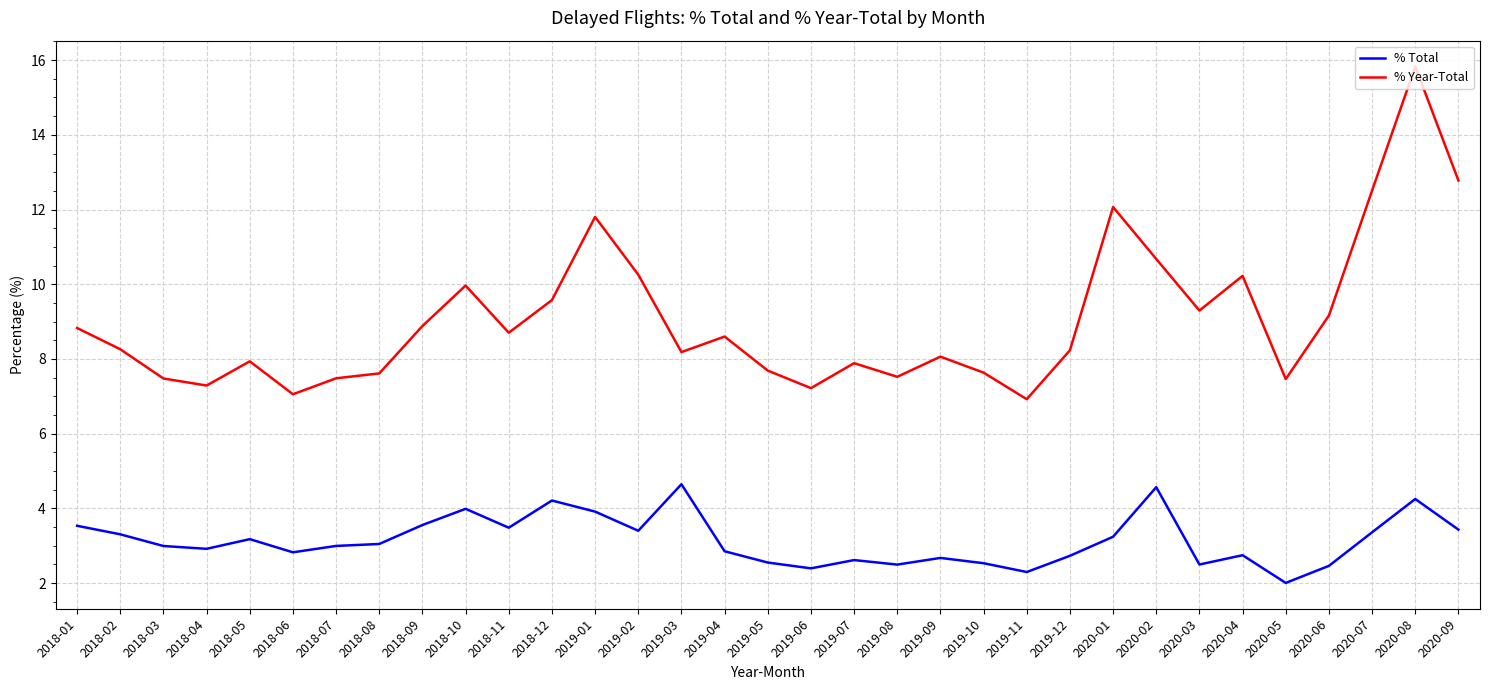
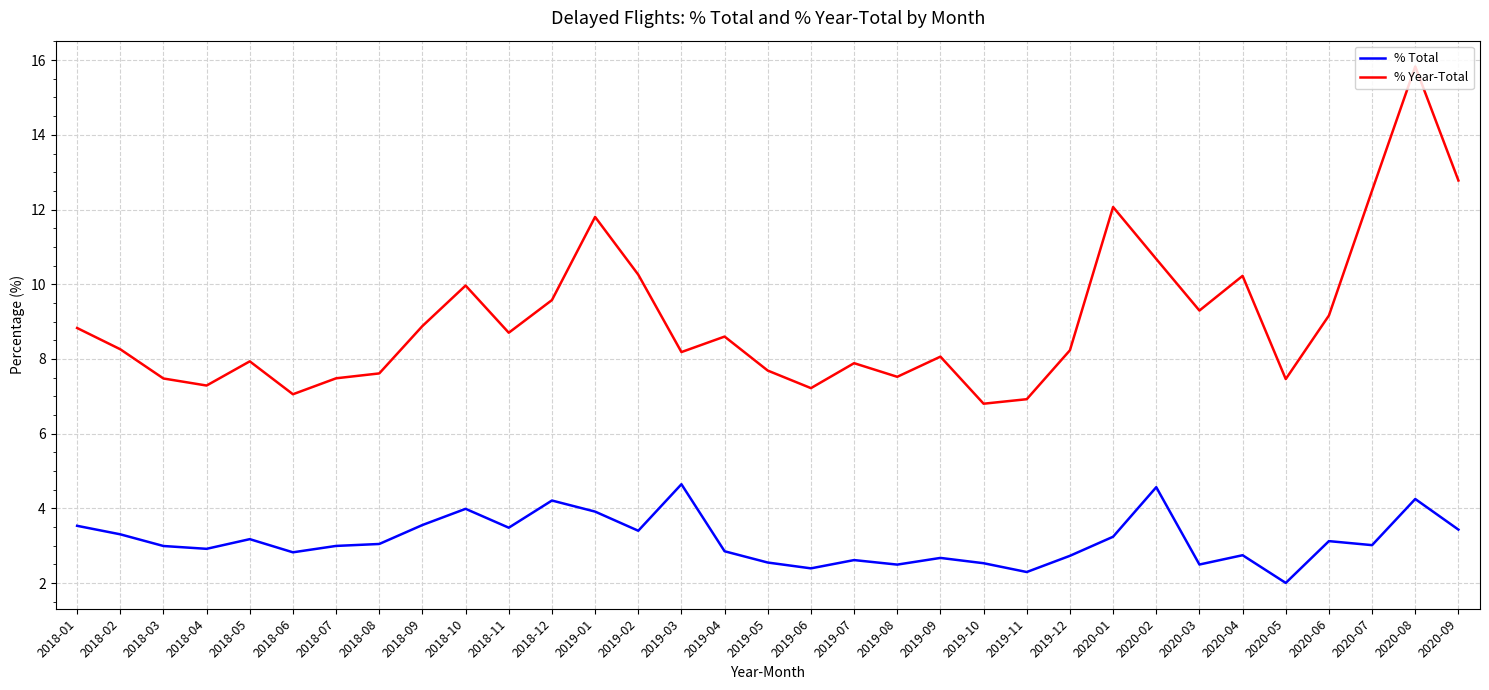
% Year-Total, 2019-10: 7.6 -> 6.8
% Total, 2020-06: 2.5 -> 3.1
% Total, 2020-07: 3.4 -> 3.0
